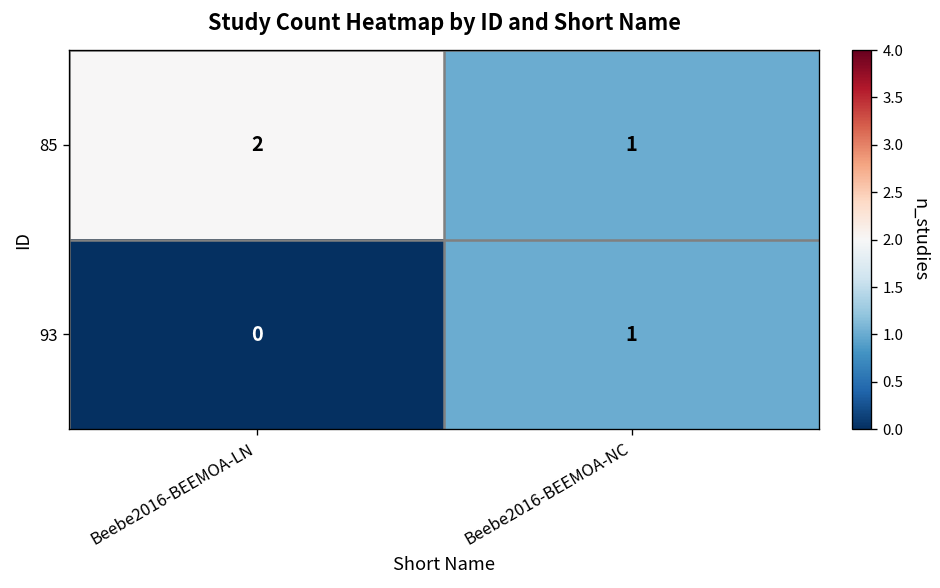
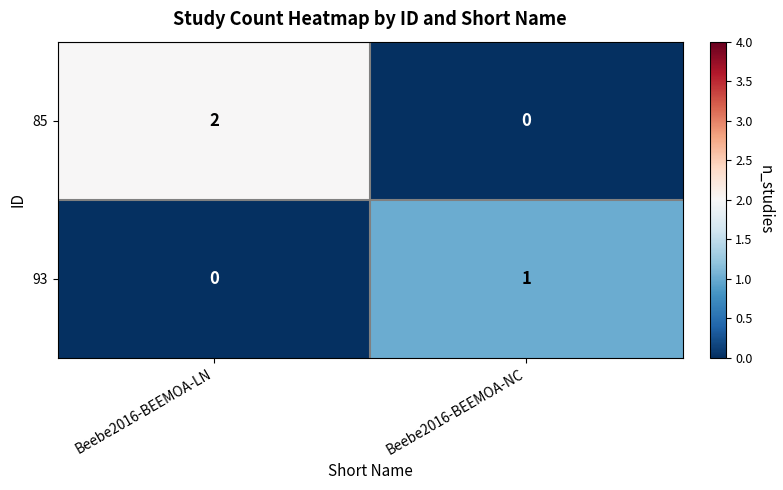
85, Beebe2016-BEEMOA-NC: 1 -> 0
